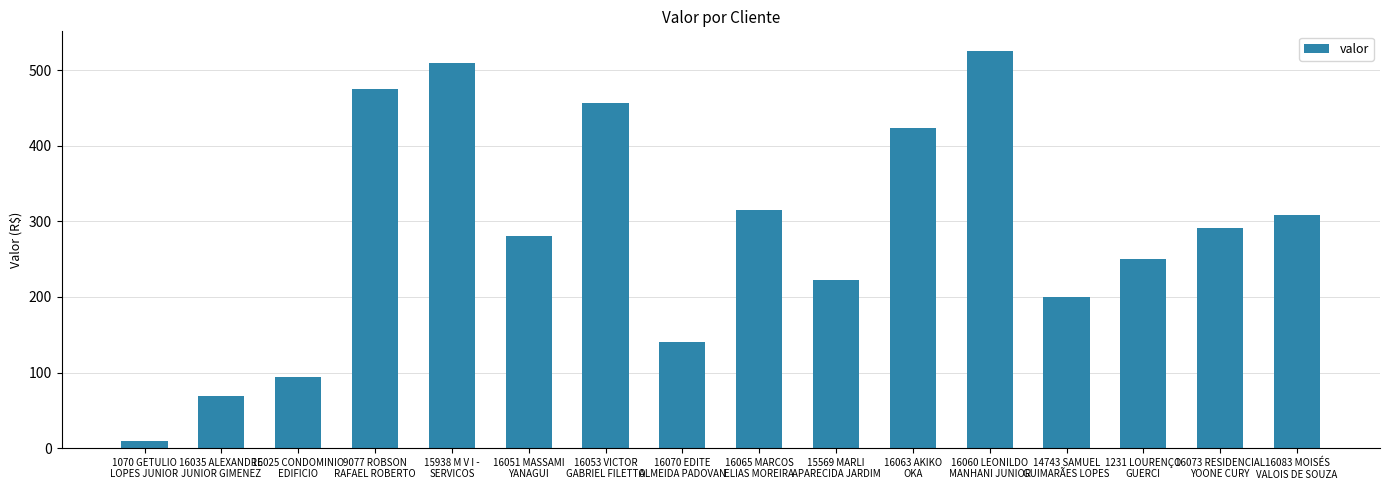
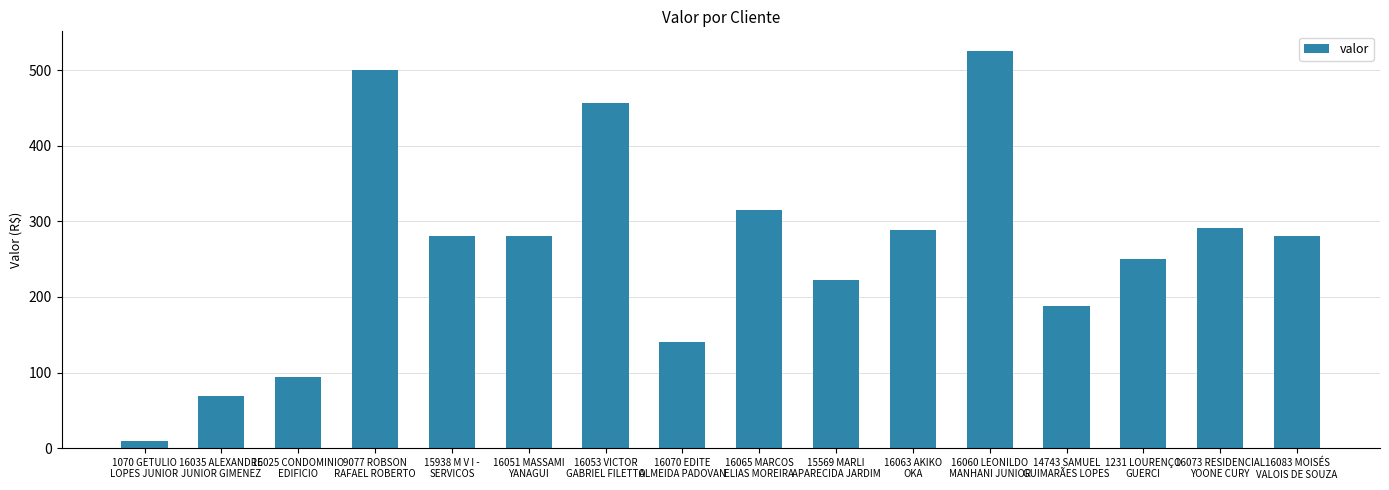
9077 ROBSON RAFAEL ROBERTO: 480 -> 500
15938 M V I - SERVICOS: 510 -> 280
16063 AKIKO OKA: 420 -> 290
14743 SAMUEL GUIMARÃES LOPES: 200 -> 190
16083 MOISÉS VALOIS DE SOUZA: 310 -> 280
